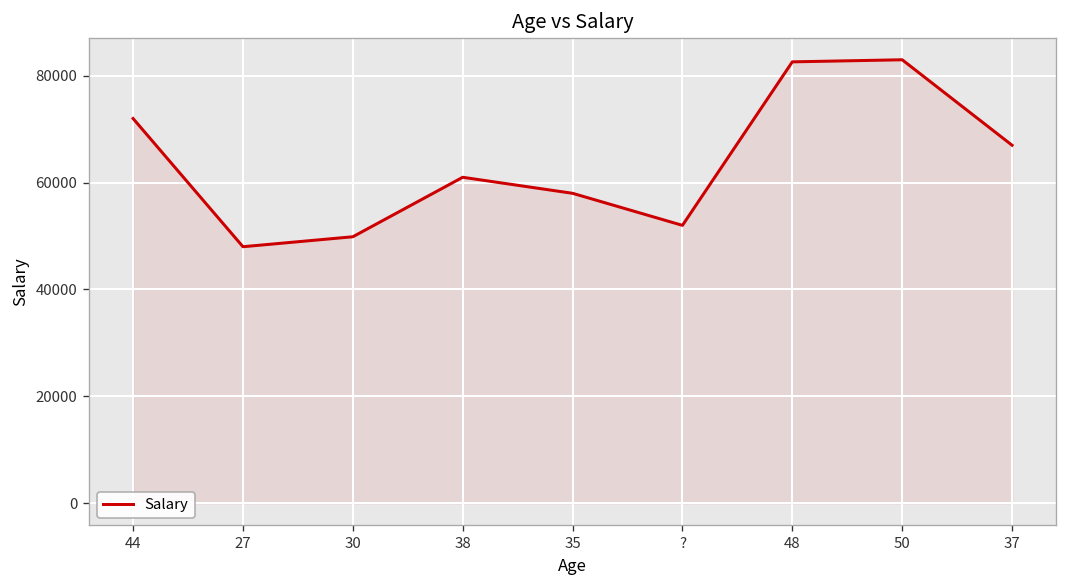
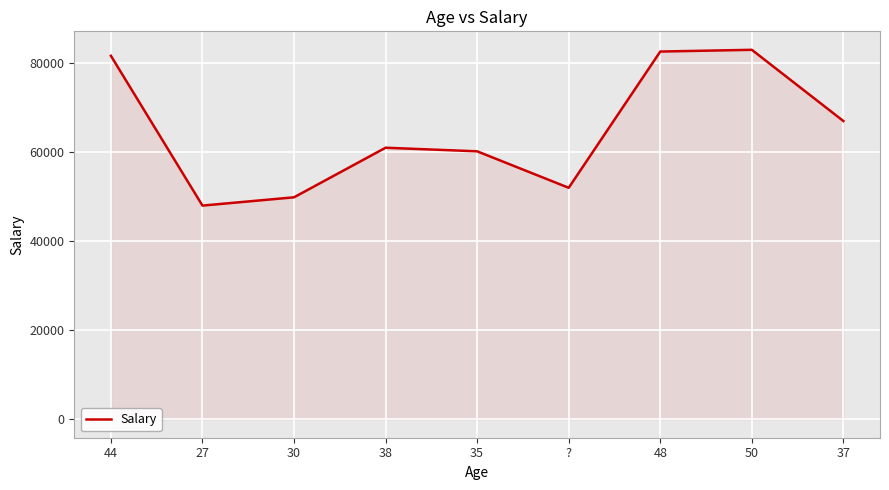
44: 72000 -> 82000
35: 58000 -> 60000
